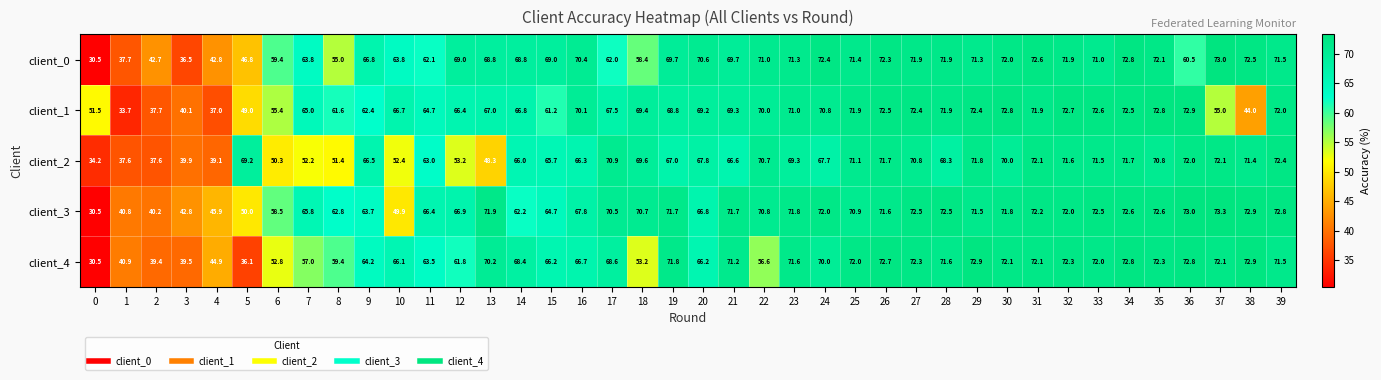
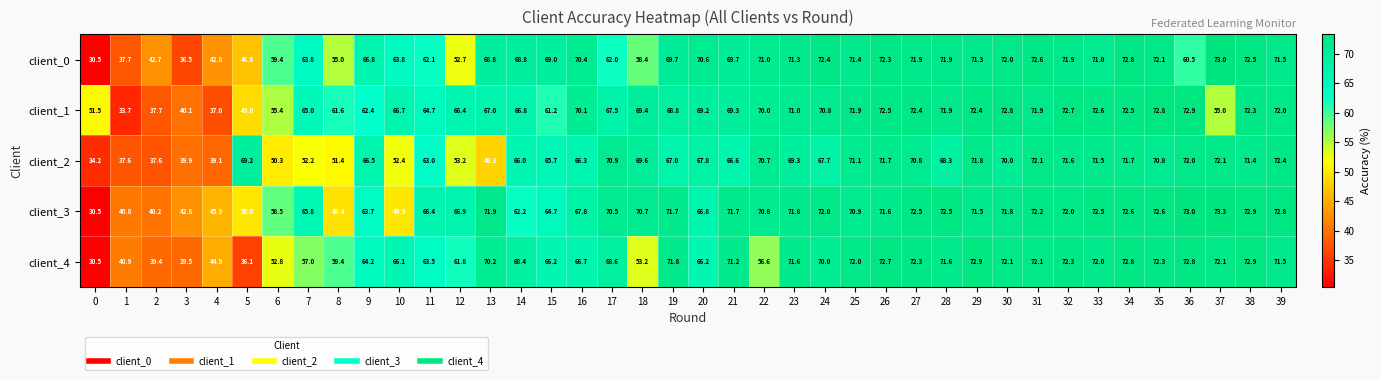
client_0, 12: 69.0 -> 52.7
client_1, 38: 44.0 -> 72.3
client_3, 8: 62.8 -> 49.4
